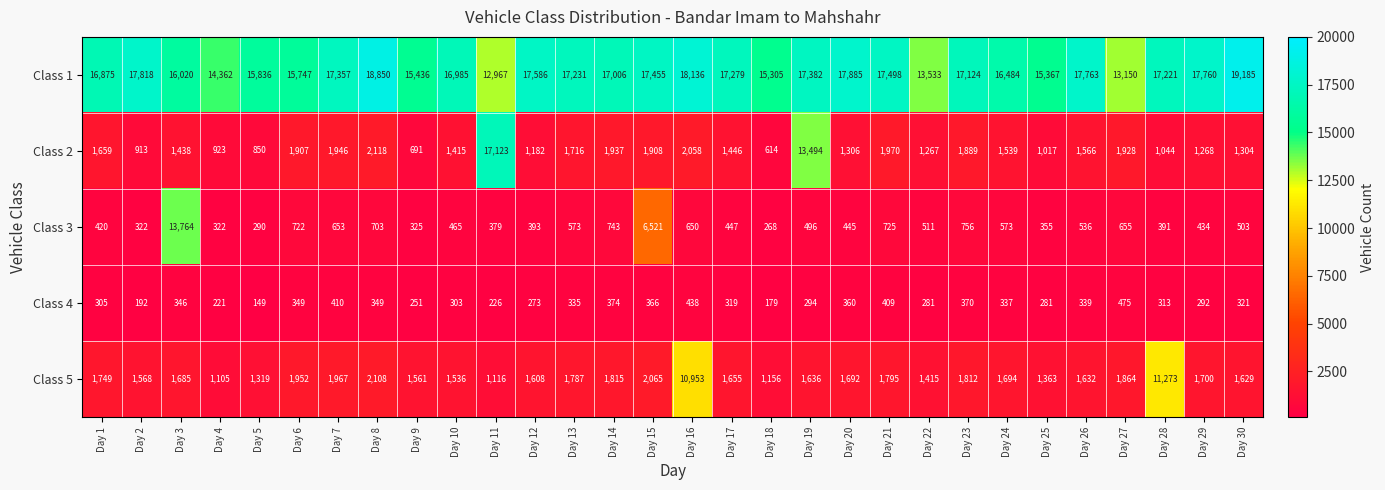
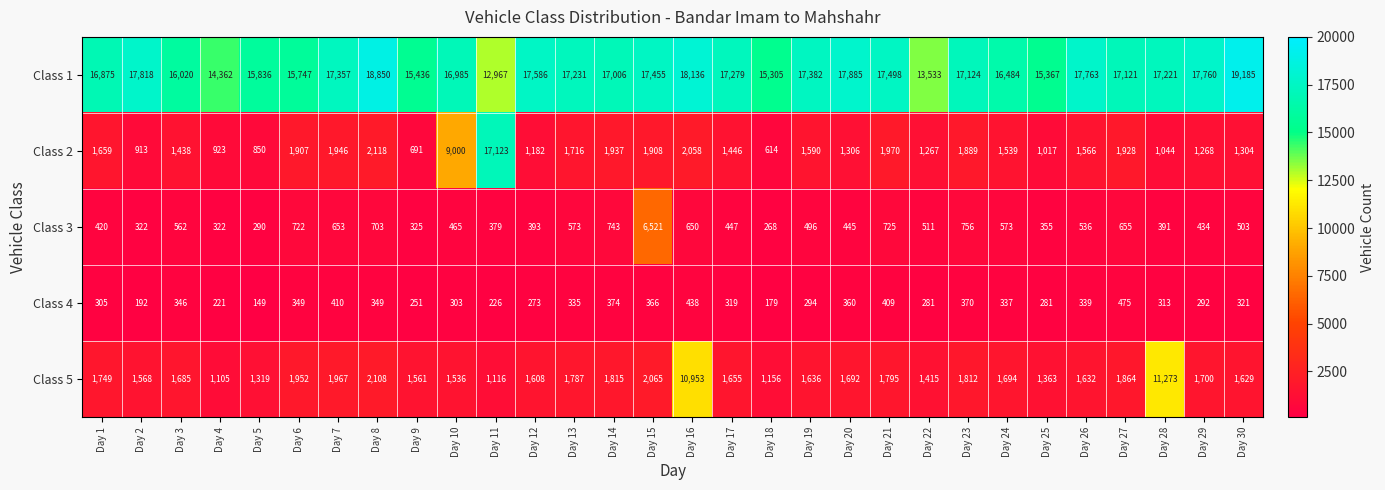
Class 1, Day 27: 13,150 -> 17,121
Class 2, Day 10: 1,415 -> 9,000
Class 2, Day 19: 13,494 -> 1,590
Class 3, Day 3: 13,764 -> 562
